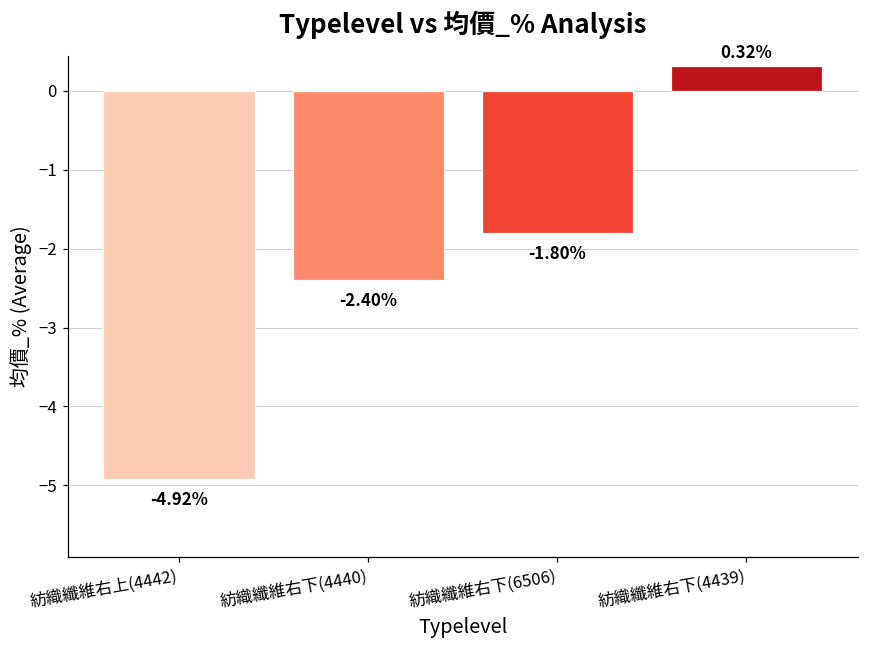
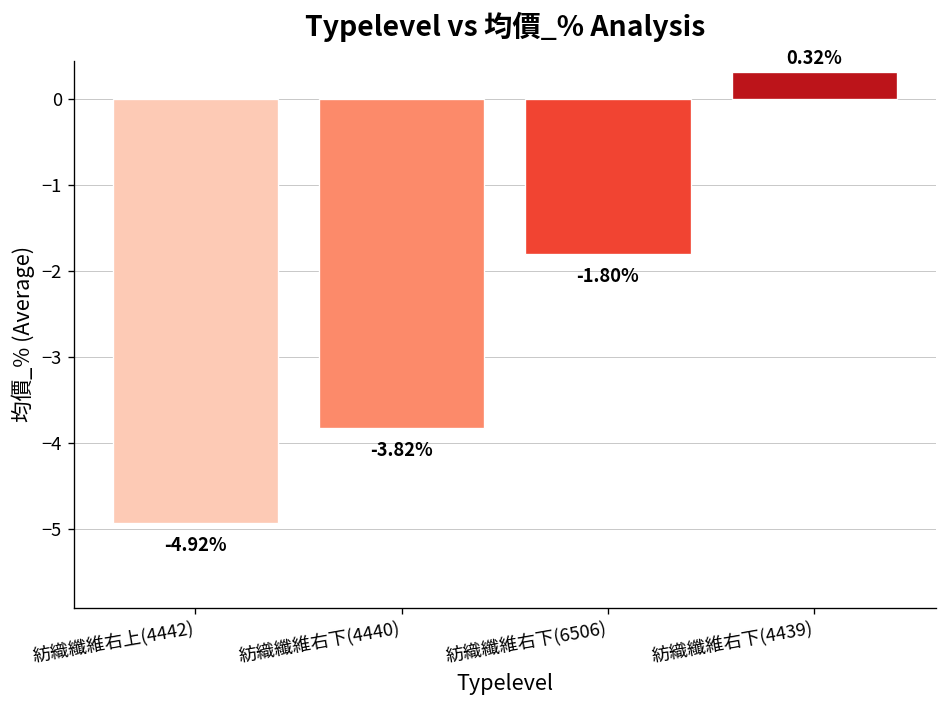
紡織纖維右下(4440): -2.40% -> -3.82%
